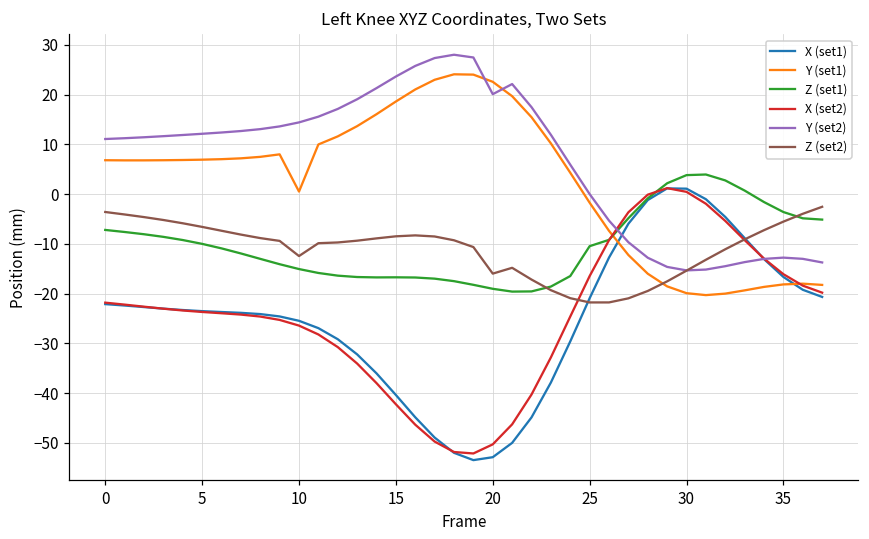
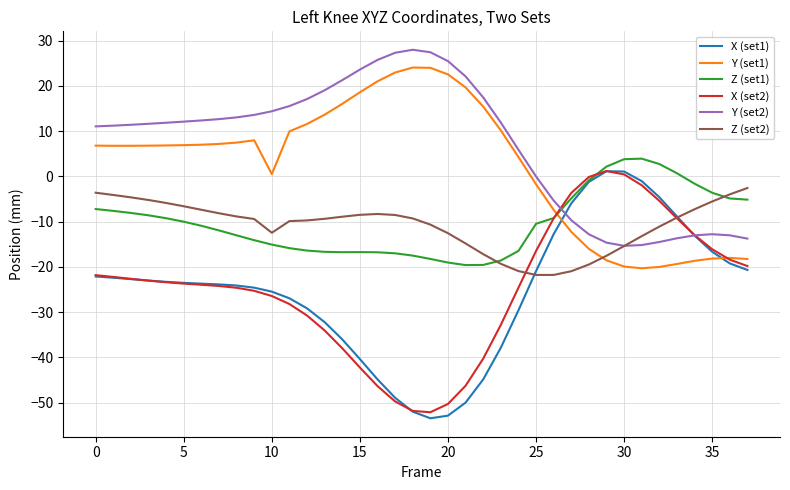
Y (set2), 20: 20 -> 25
Z (set2), 20: -16 -> -13
